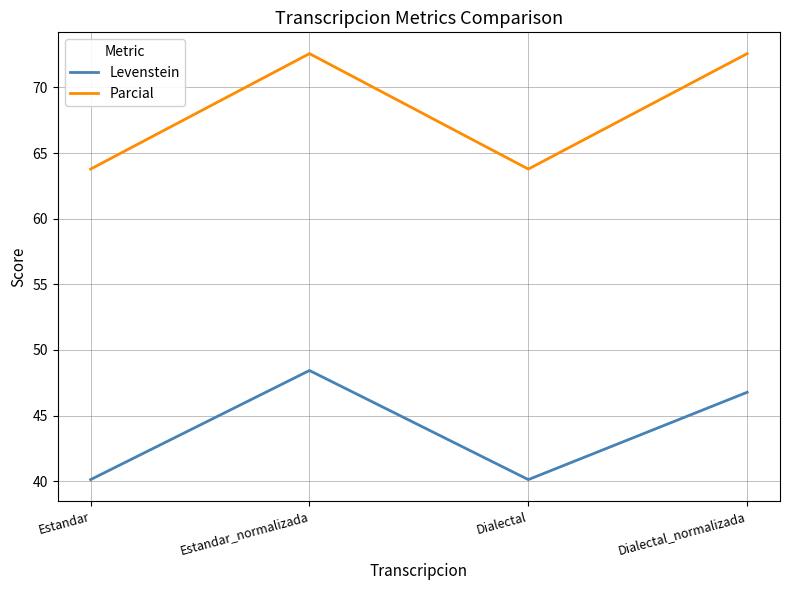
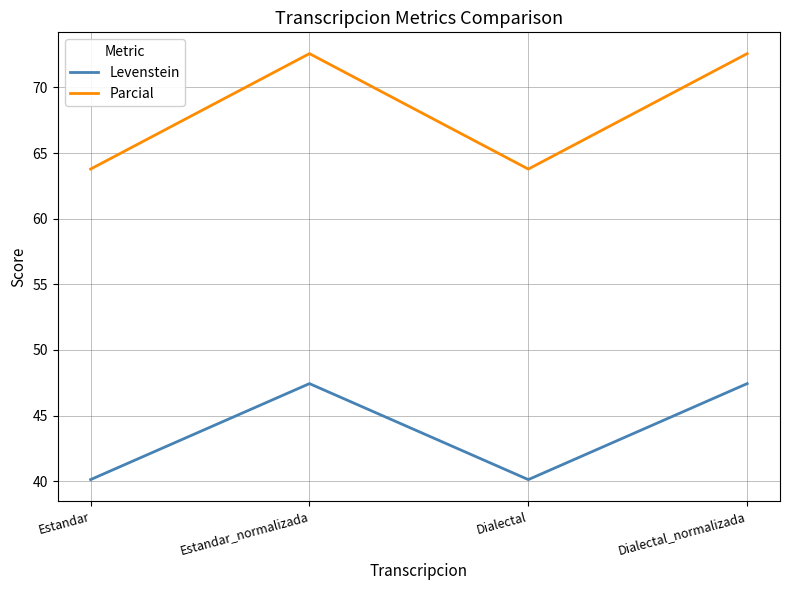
Levenstein, Estandar_normalizada: 48.4 -> 47.4
Levenstein, Dialectal_normalizada: 46.8 -> 47.4
